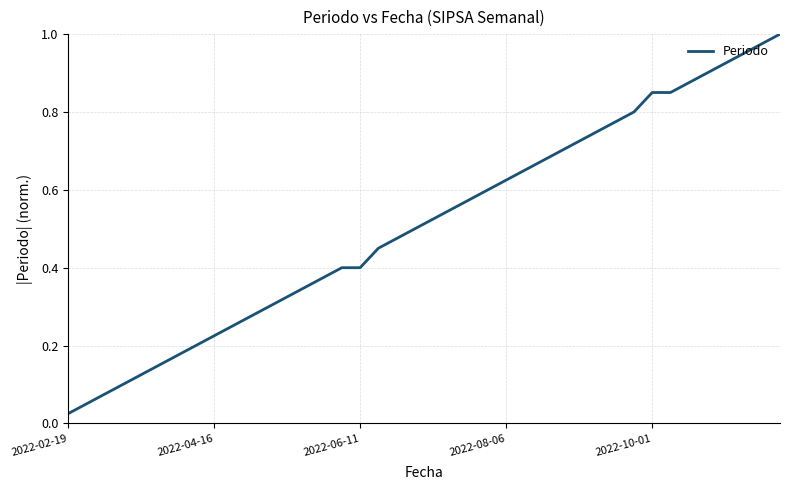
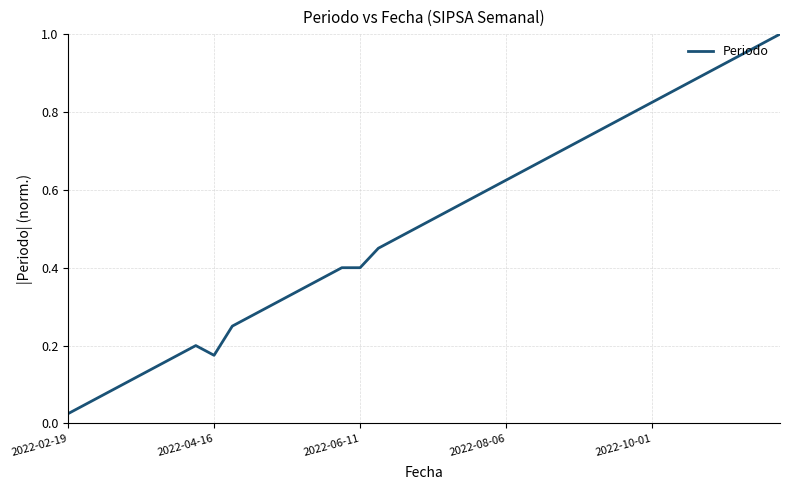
2022-04-16: 0.23 -> 0.18
2022-10-01: 0.85 -> 0.83
